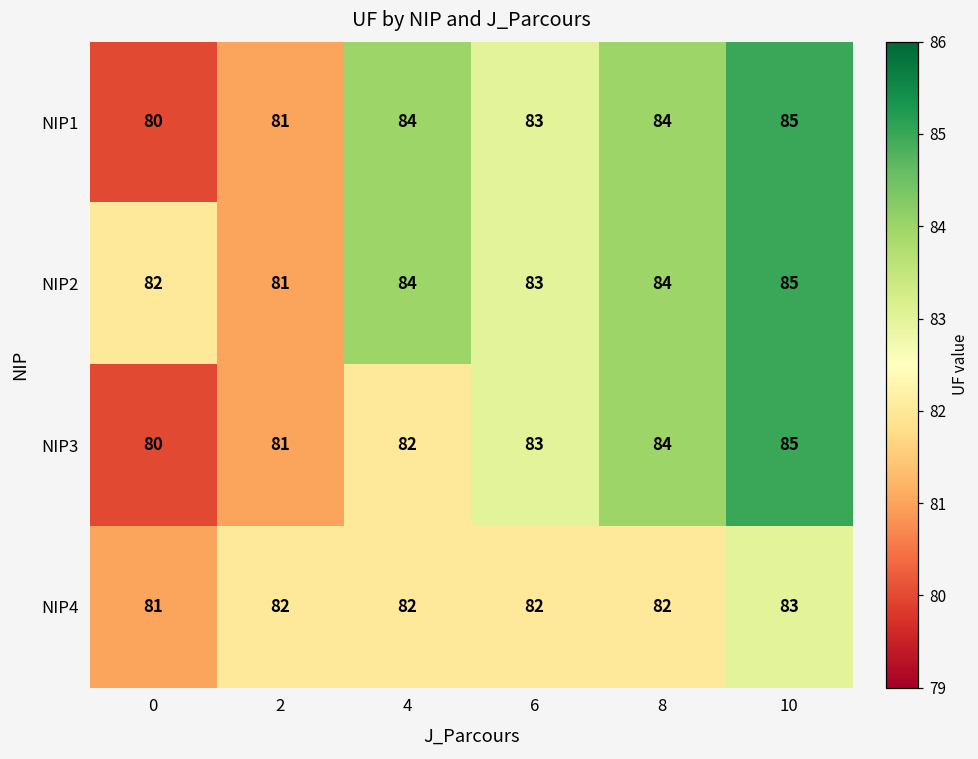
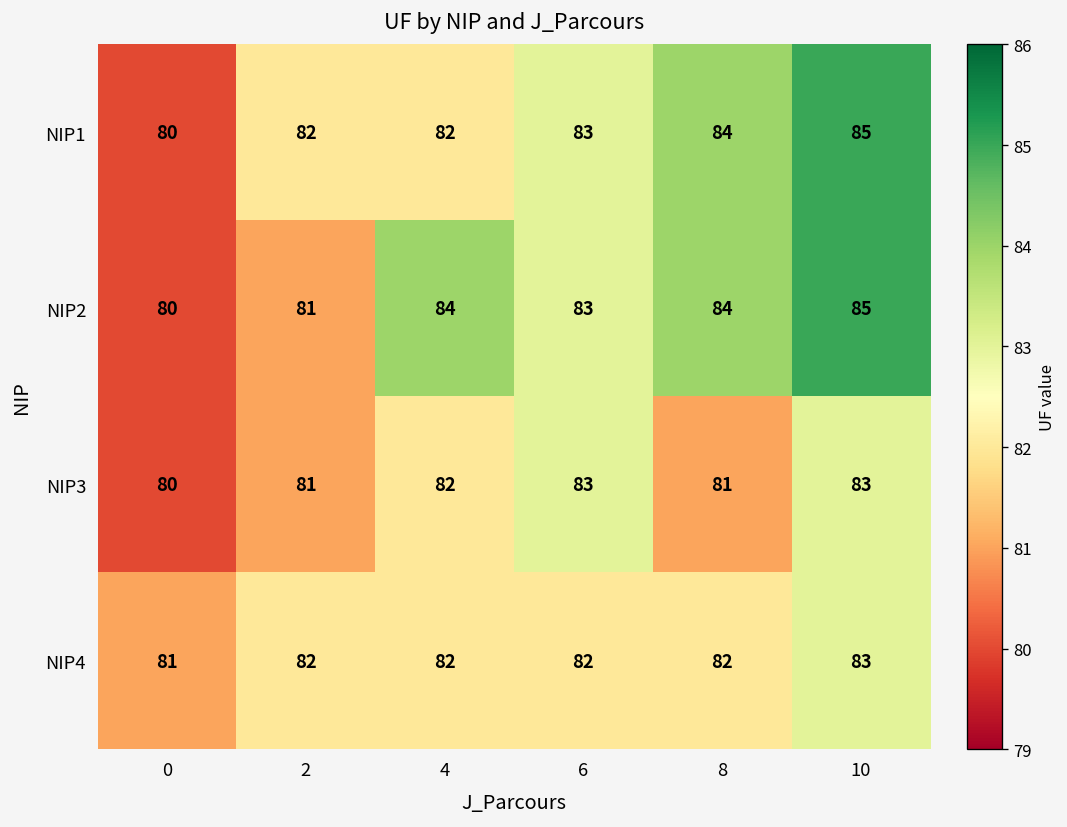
NIP1, 2: 81 -> 82
NIP1, 4: 84 -> 82
NIP2, 0: 82 -> 80
NIP3, 8: 84 -> 81
NIP3, 10: 85 -> 83
